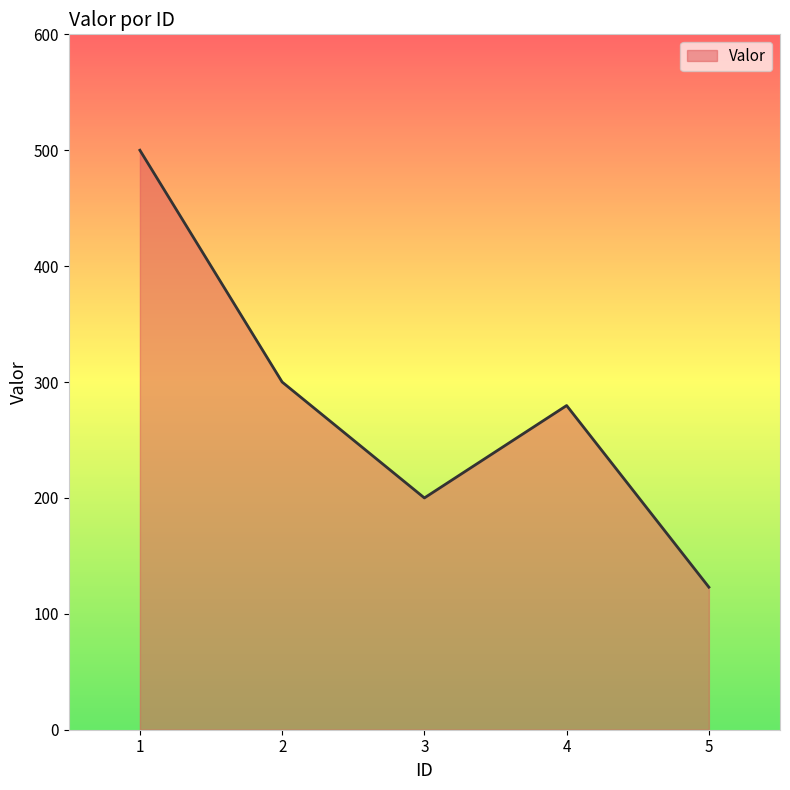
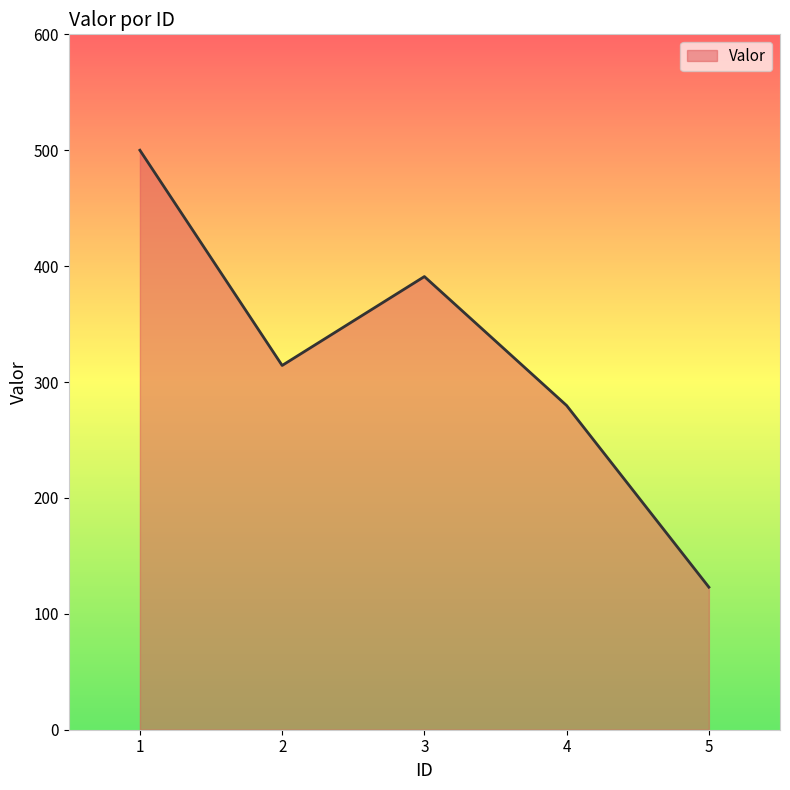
2: 300 -> 314
3: 200 -> 391
